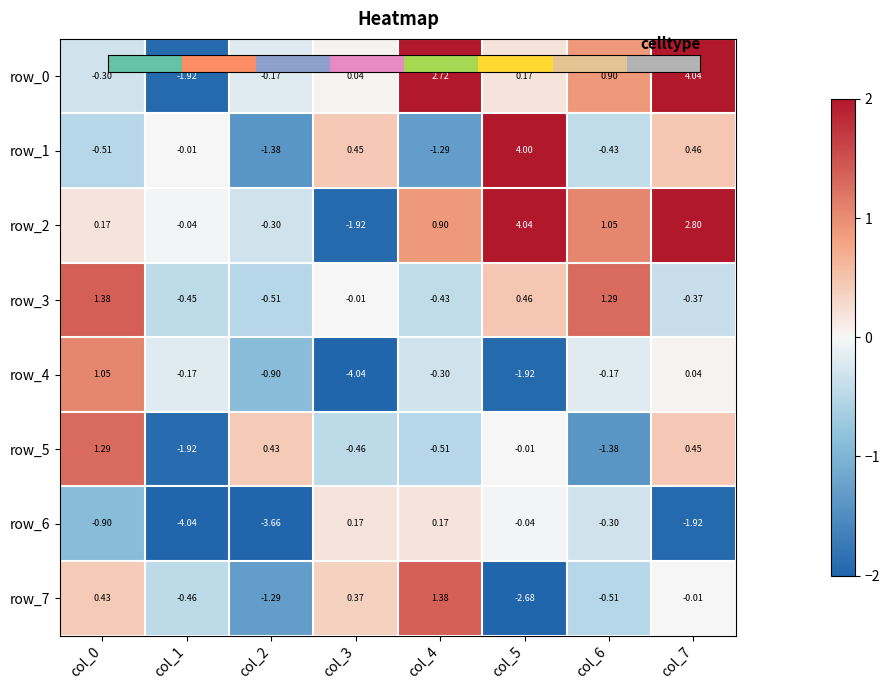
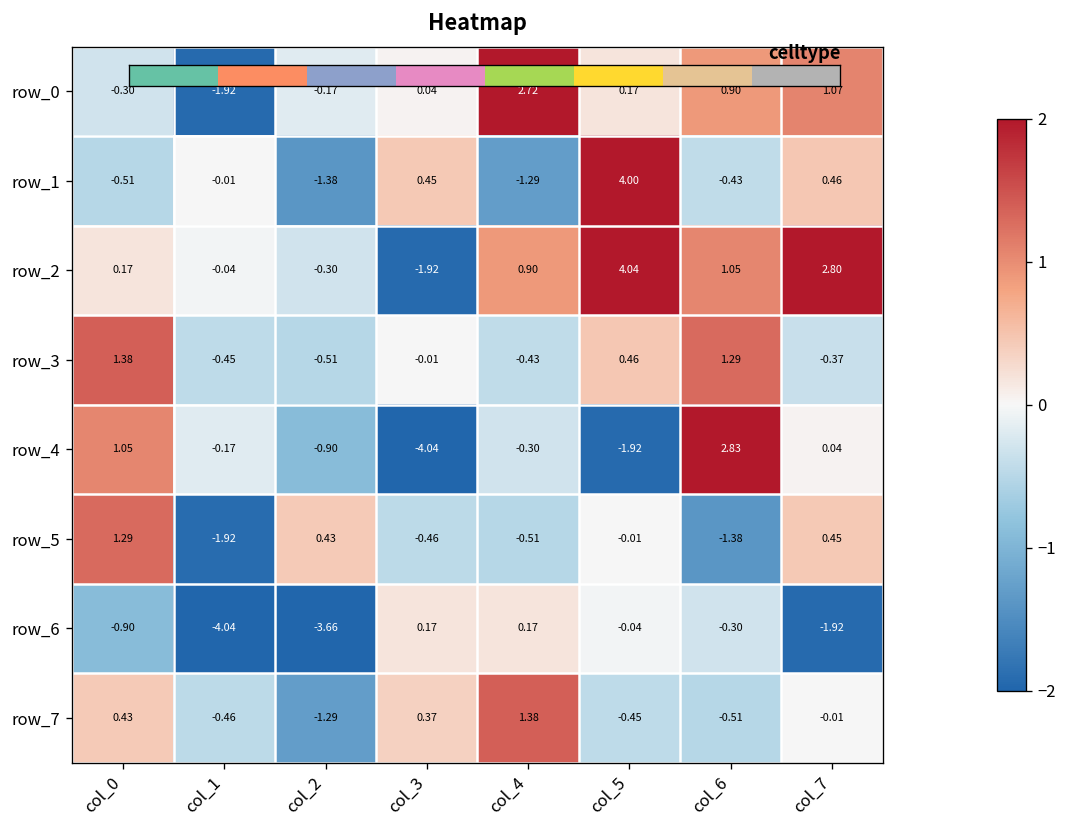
Heatmap, row_0, col_7: 4.04 -> 1.07
Heatmap, row_4, col_6: -0.17 -> 2.83
Heatmap, row_7, col_5: -2.68 -> -0.45
